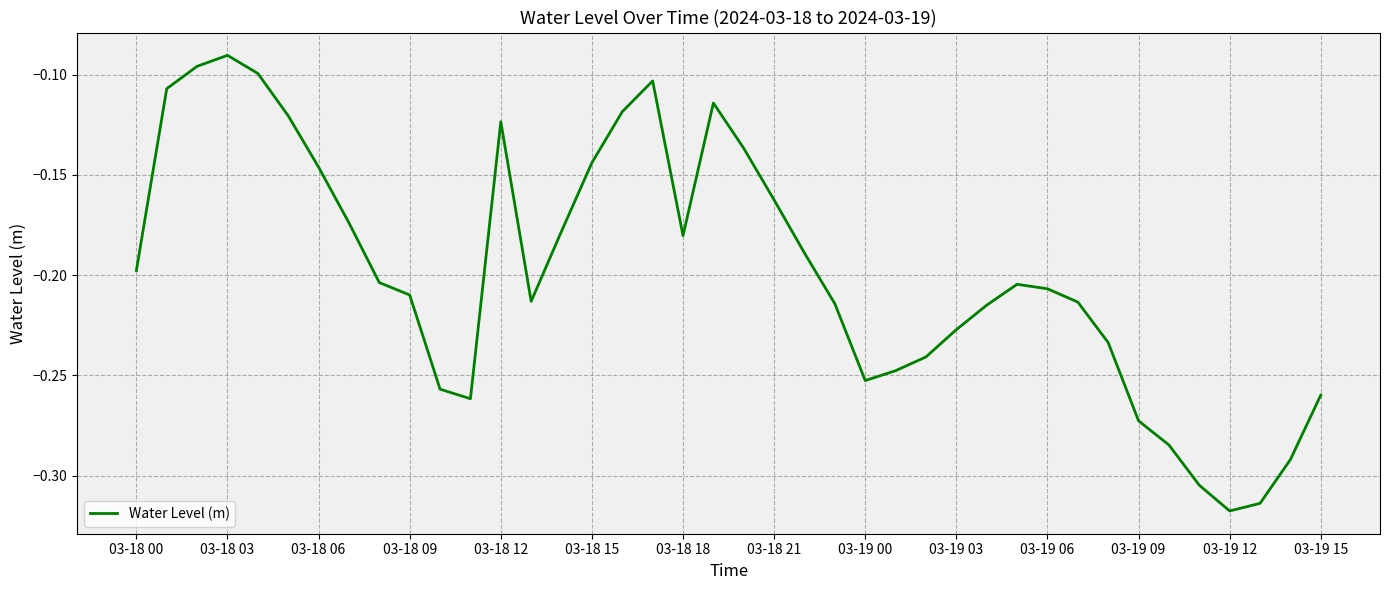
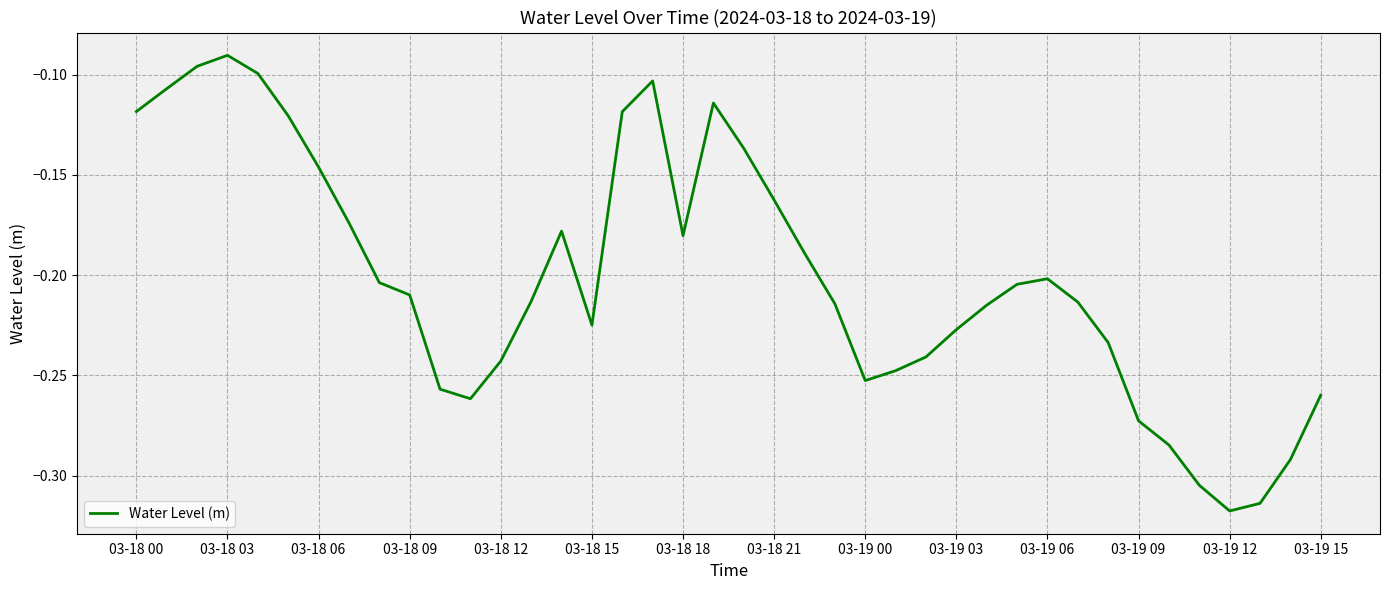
03-18 00: -0.198 -> -0.118
03-18 12: -0.124 -> -0.243
03-18 15: -0.144 -> -0.225
03-19 06: -0.207 -> -0.202
